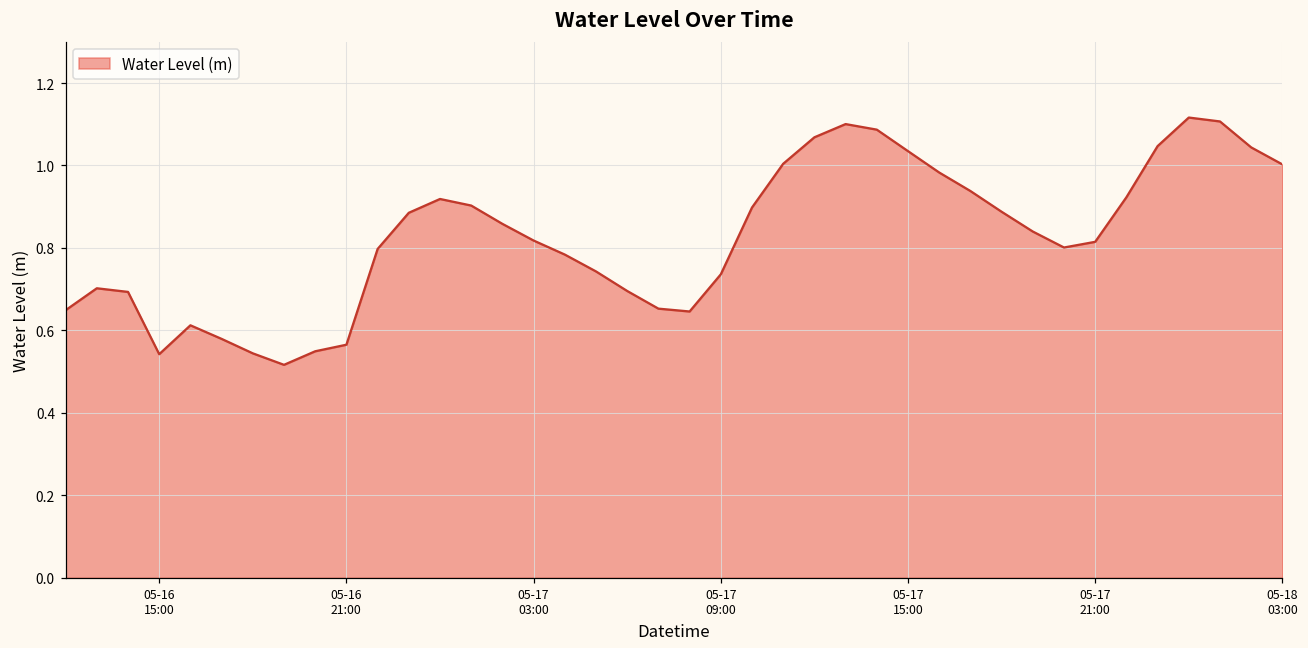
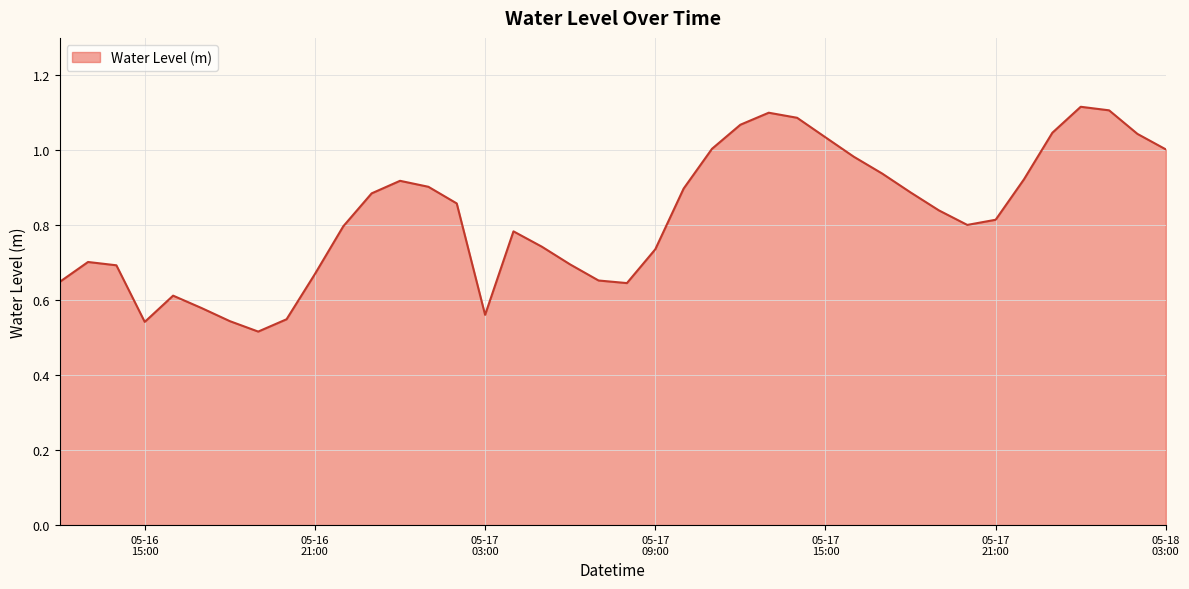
05-16 21:00: 0.57 -> 0.67
05-17 03:00: 0.82 -> 0.56
